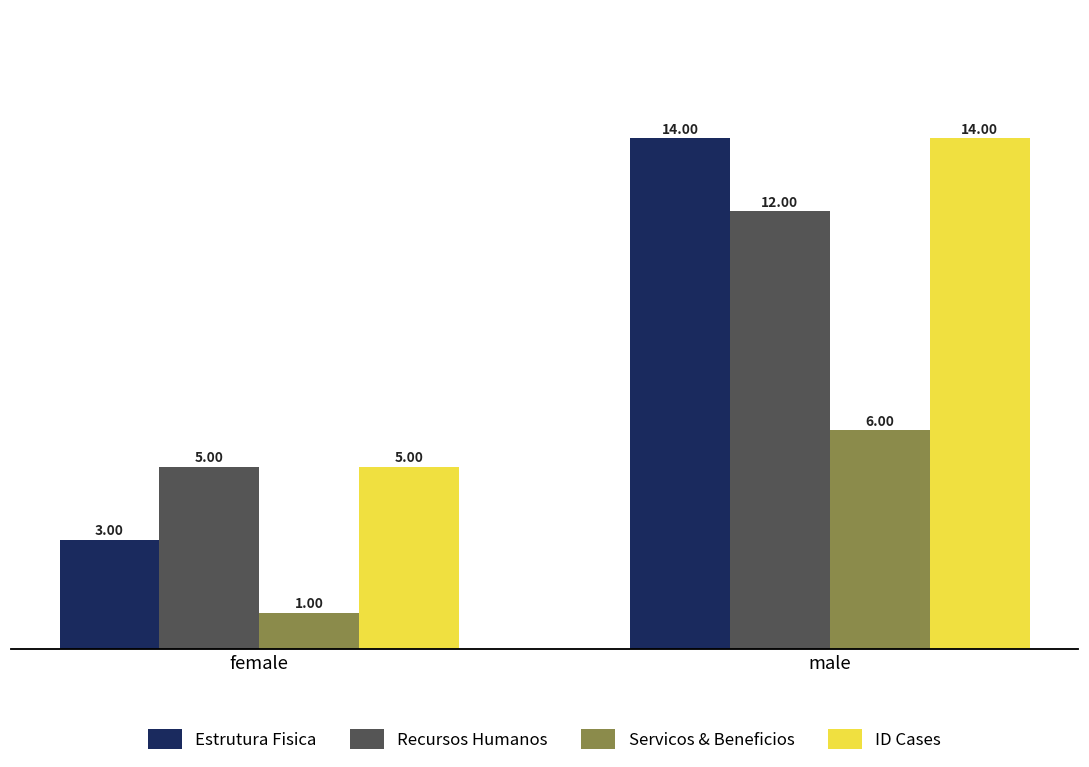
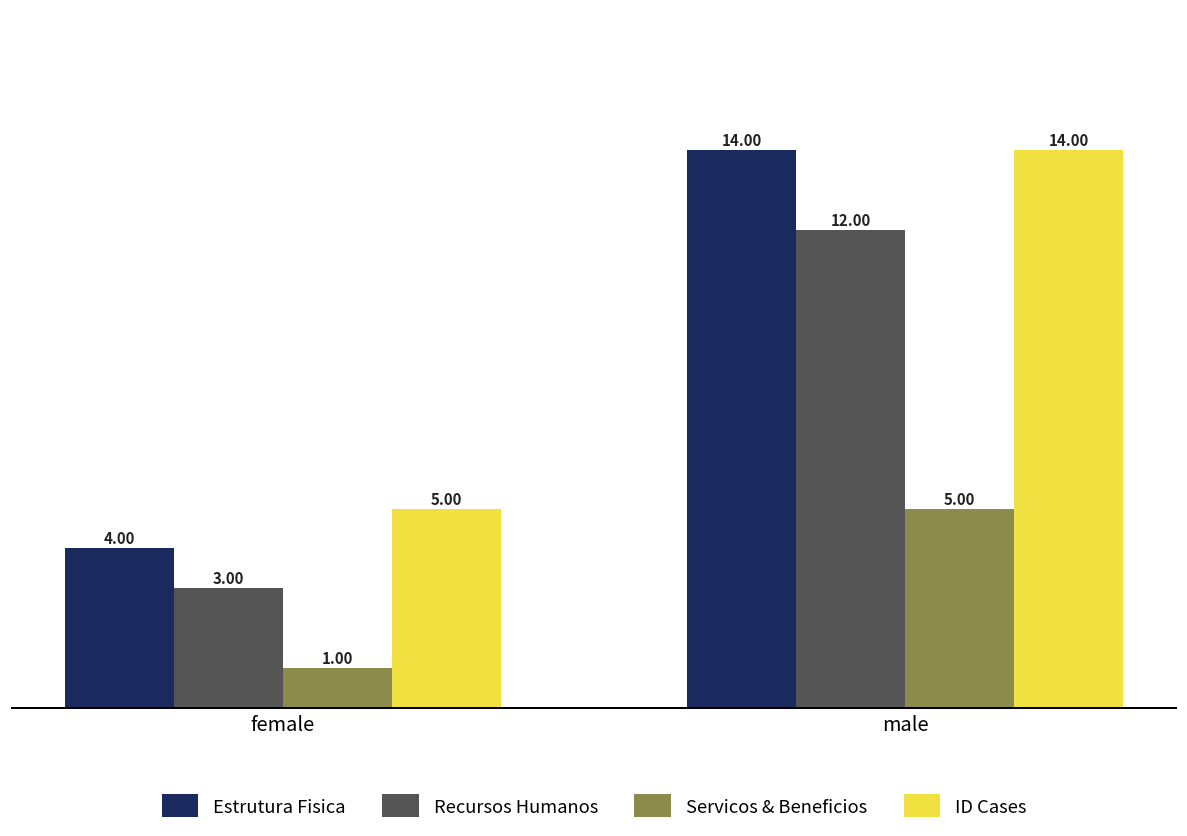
Estrutura Fisica, female: 3.00 -> 4.00
Recursos Humanos, female: 5.00 -> 3.00
Servicos & Beneficios, male: 6.00 -> 5.00
